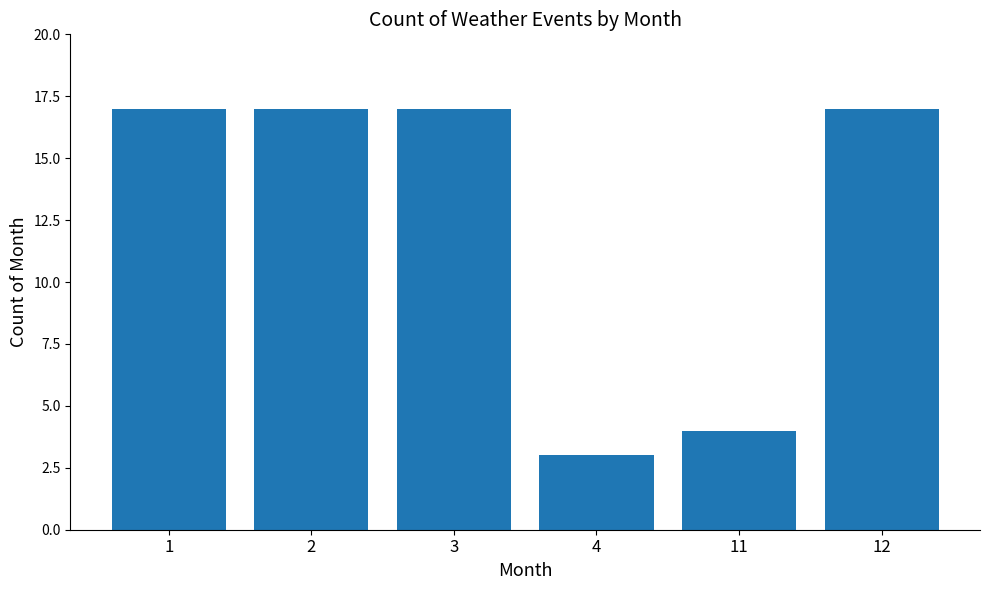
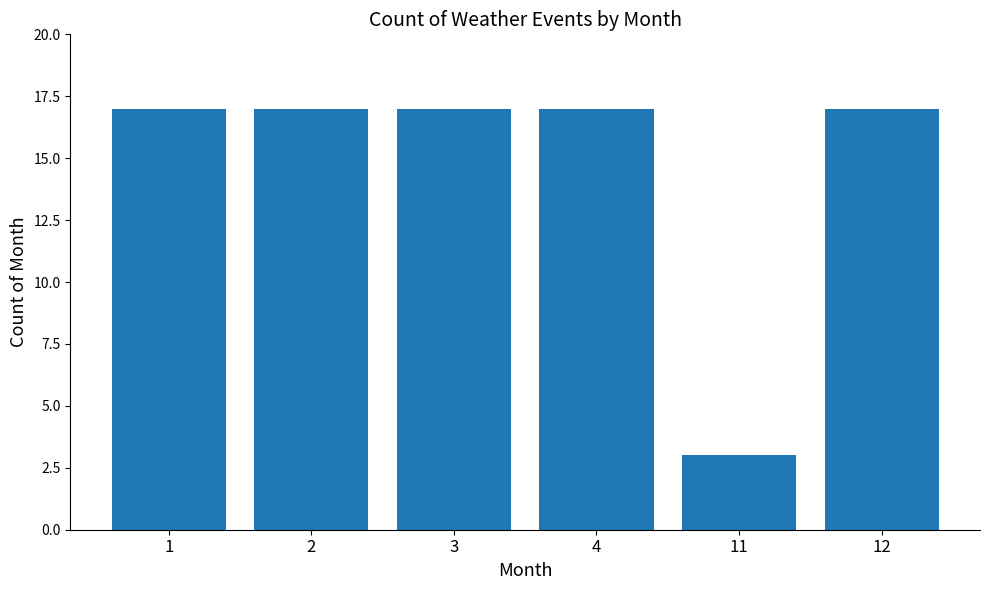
4: 3 -> 17
11: 4 -> 3
